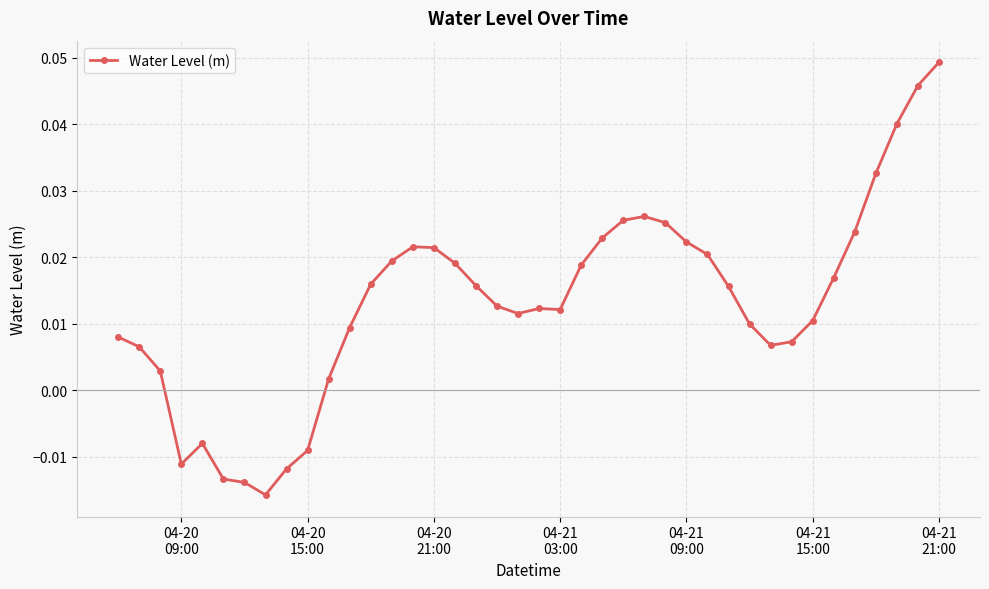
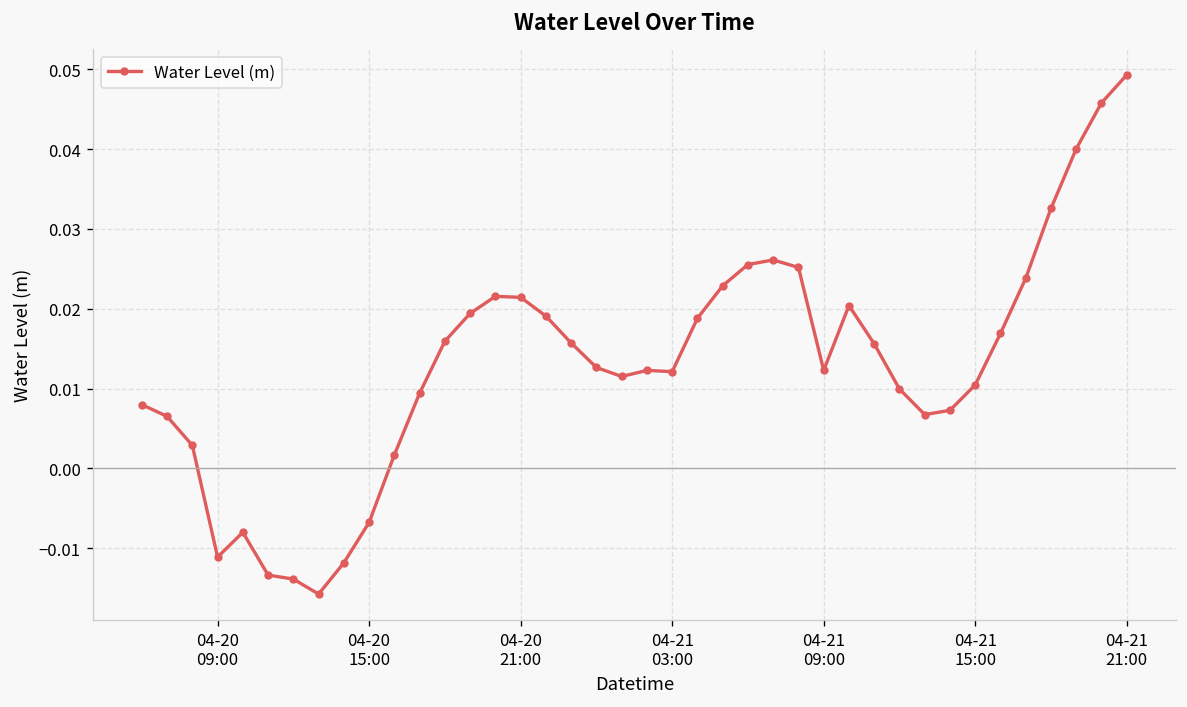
04-20 15:00: -0.009 -> -0.007
04-21 09:00: 0.022 -> 0.012
